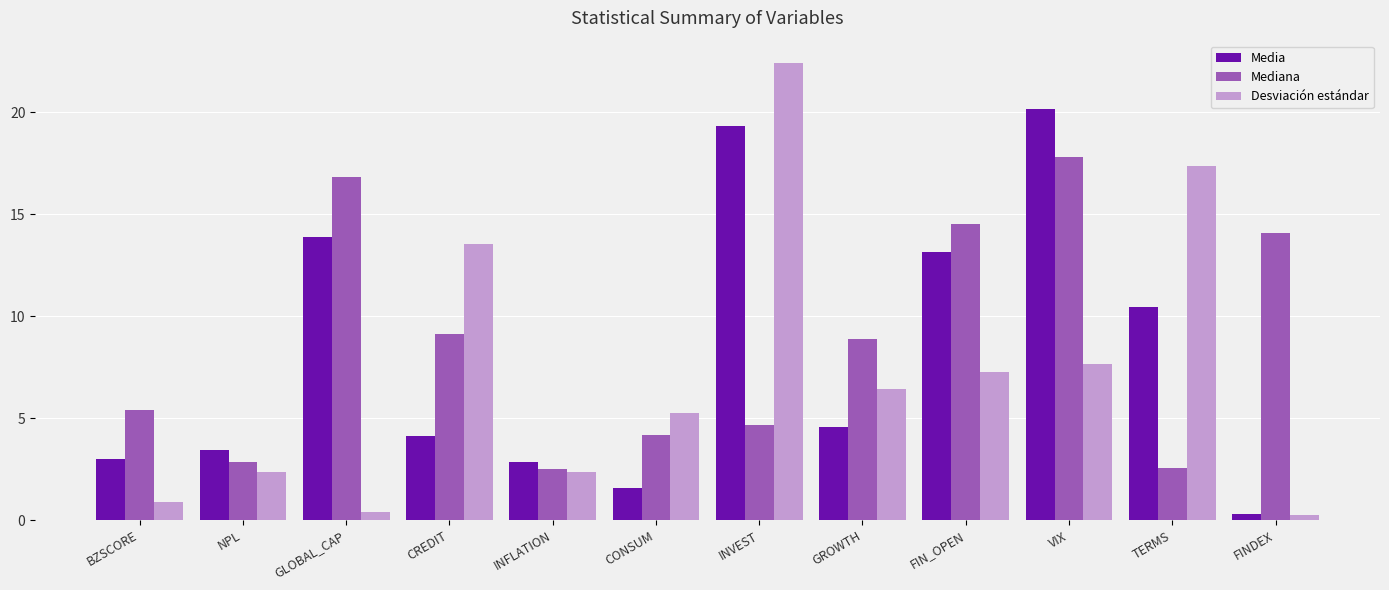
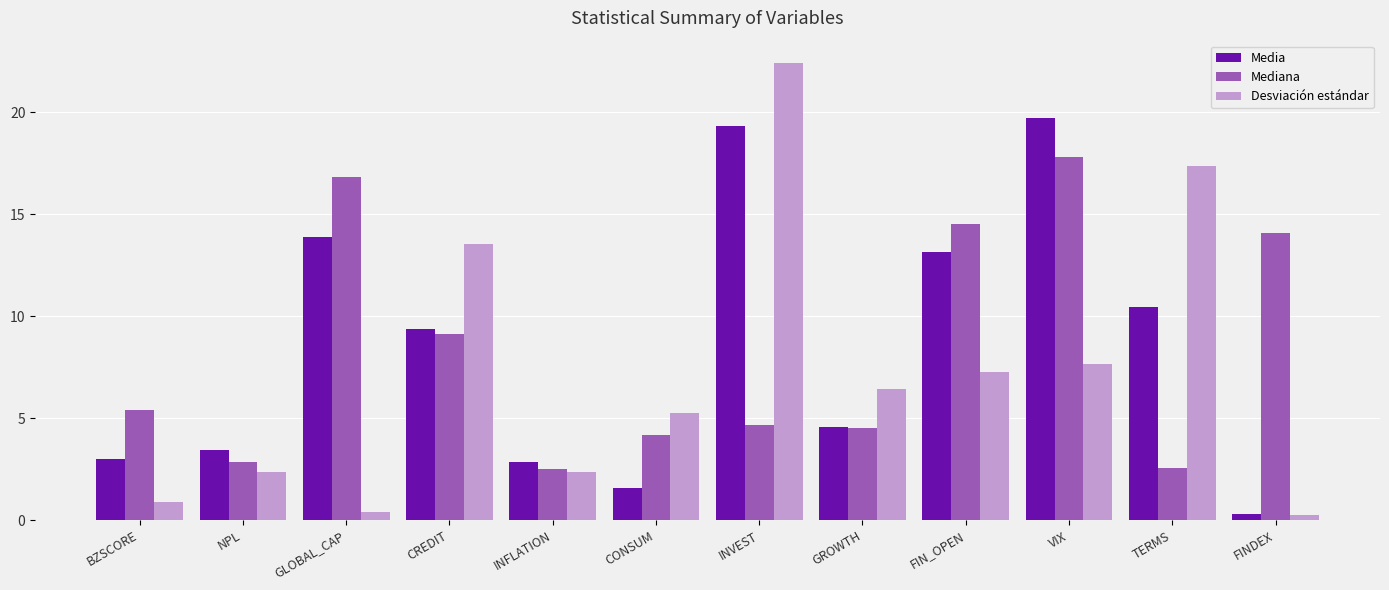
Media, CREDIT: 4.1 -> 9.4
Mediana, GROWTH: 8.9 -> 4.5
Media, VIX: 20.1 -> 19.7
